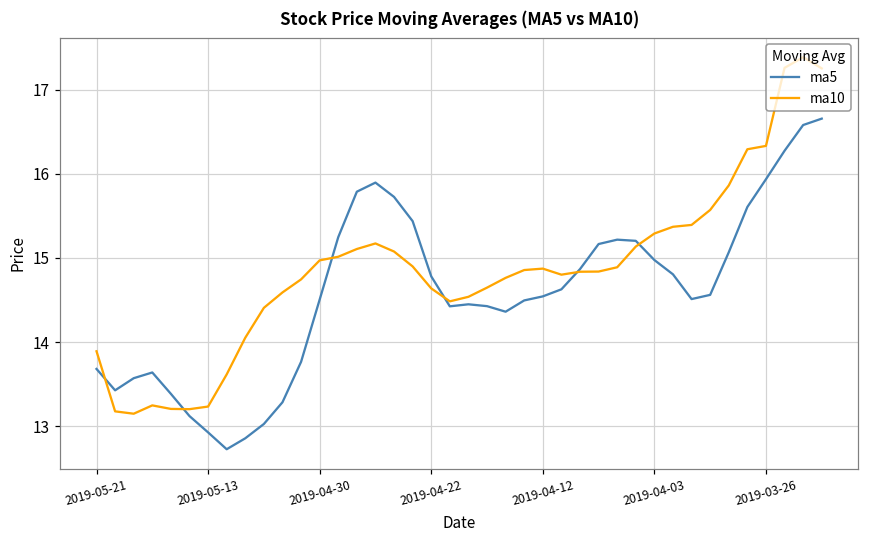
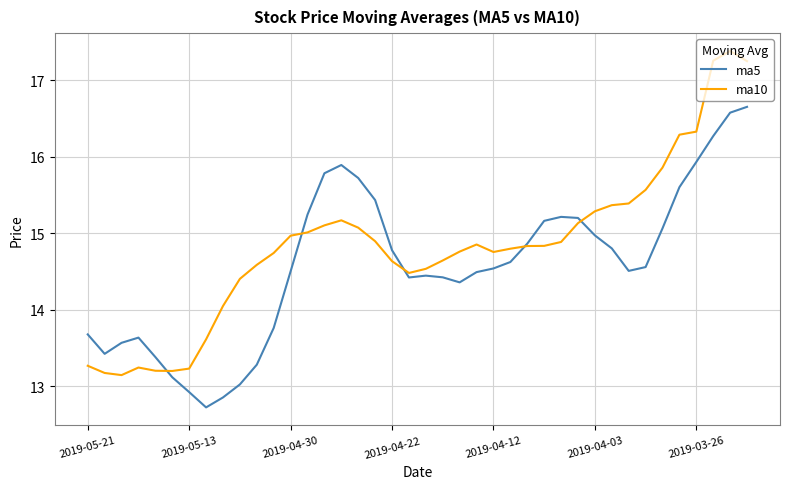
ma10, 2019-05-21: 13.9 -> 13.3
ma10, 2019-04-12: 14.9 -> 14.8
